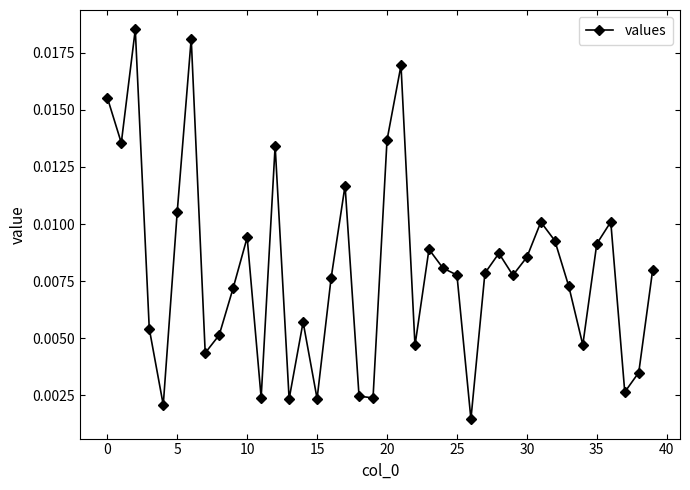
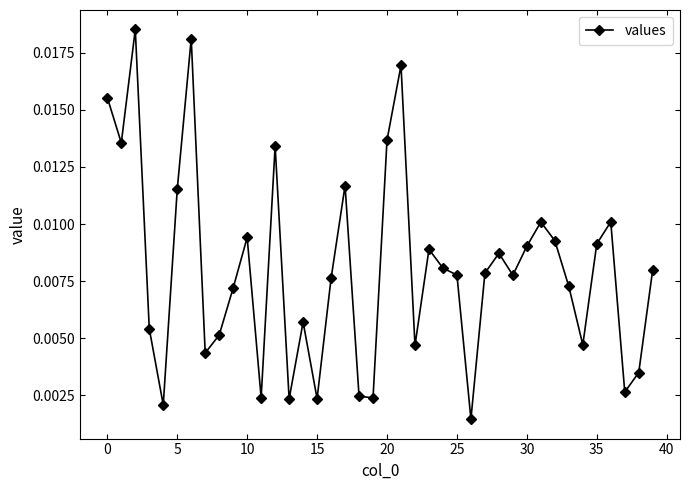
5: 0.0105 -> 0.0115
30: 0.0085 -> 0.0090
